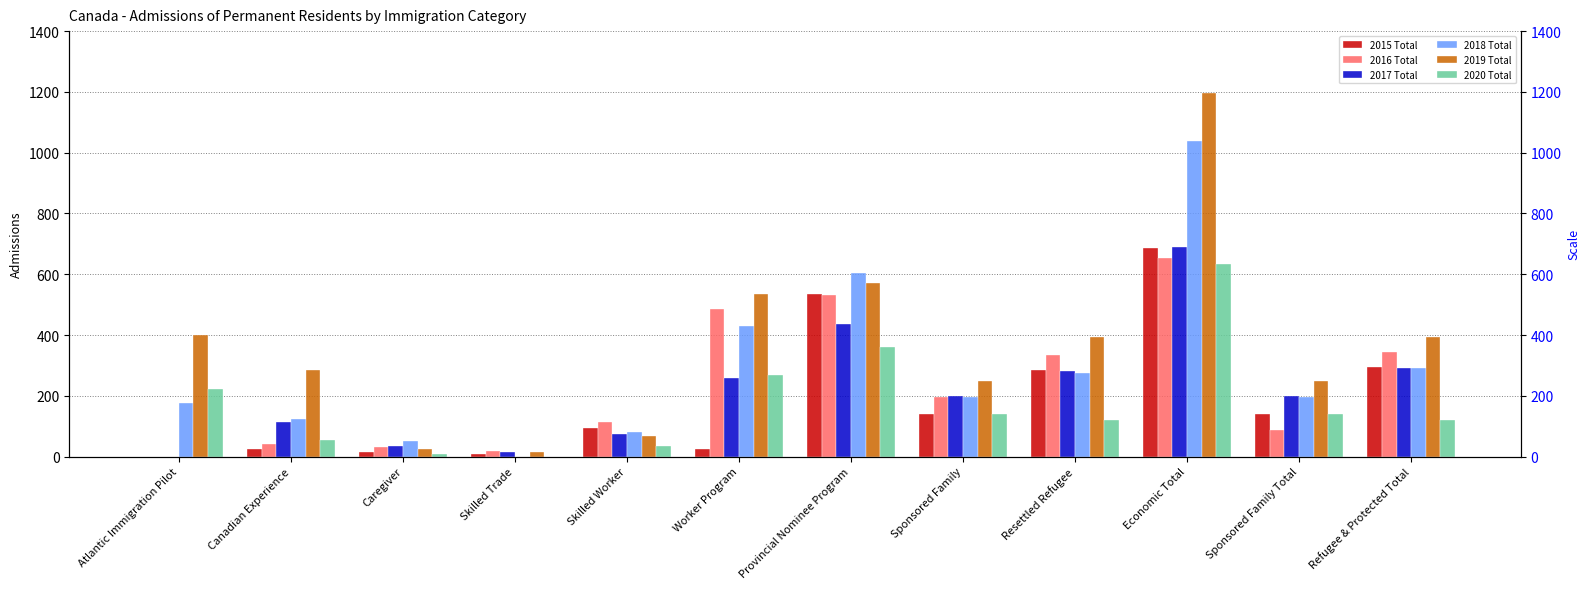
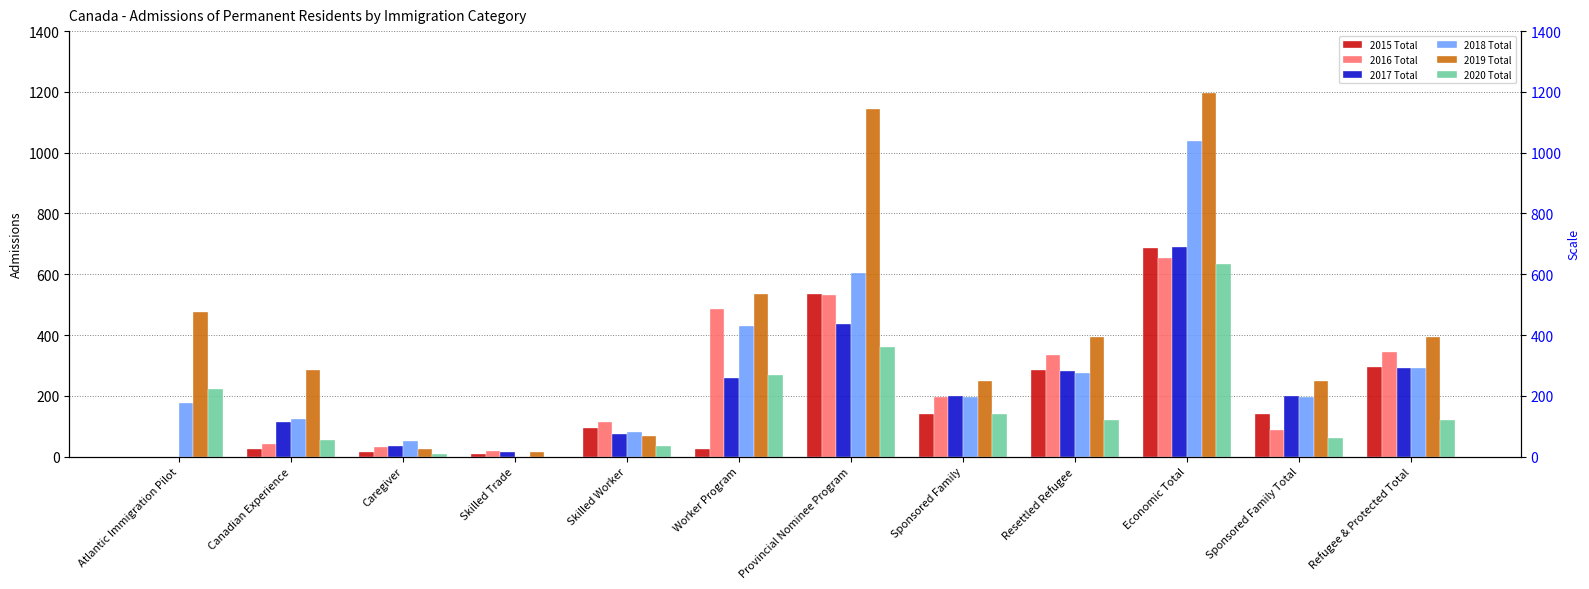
2019 Total, Atlantic Immigration Pilot: 400 -> 480
2019 Total, Provincial Nominee Program: 570 -> 1150
2020 Total, Sponsored Family Total: 140 -> 60
